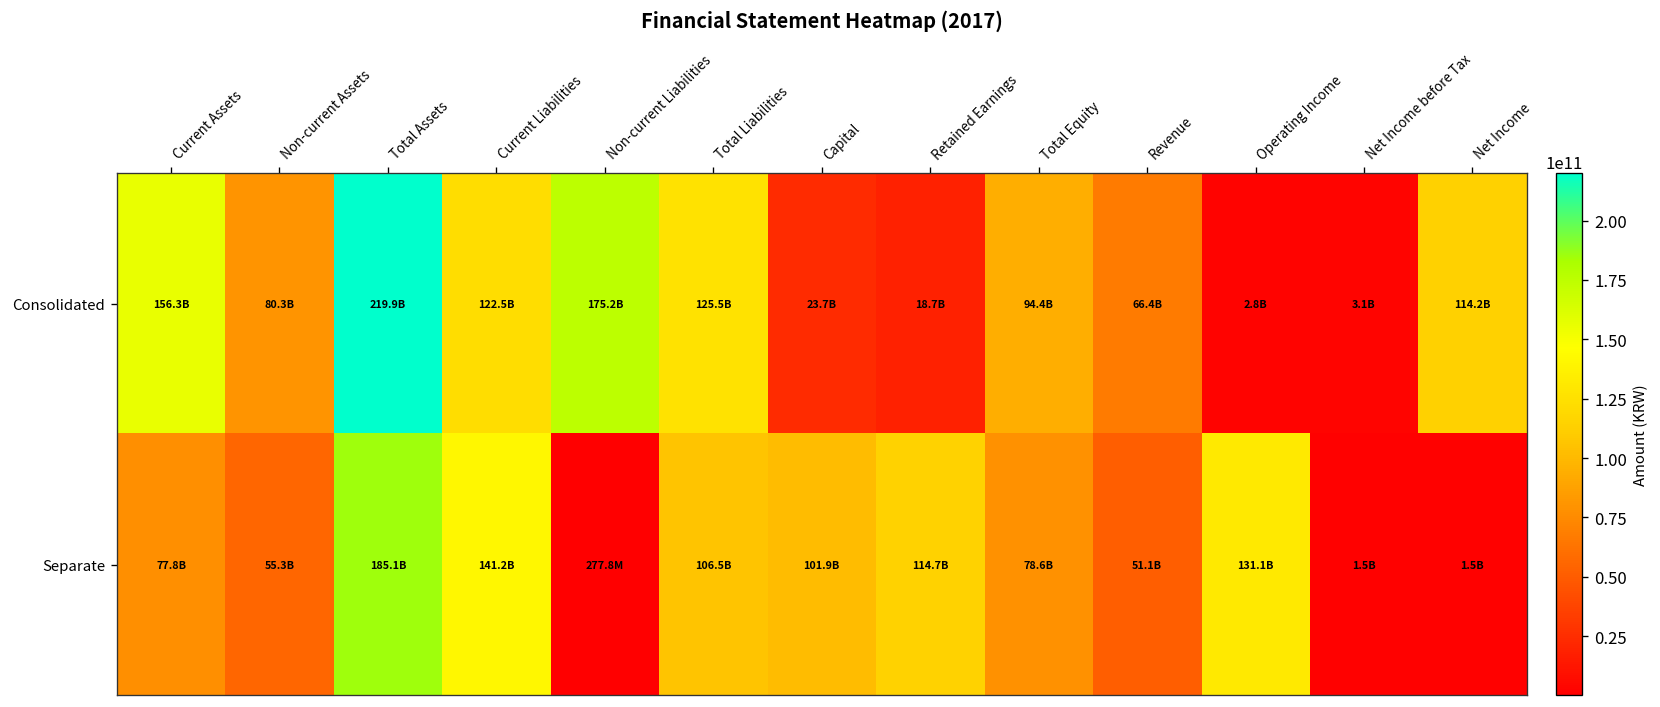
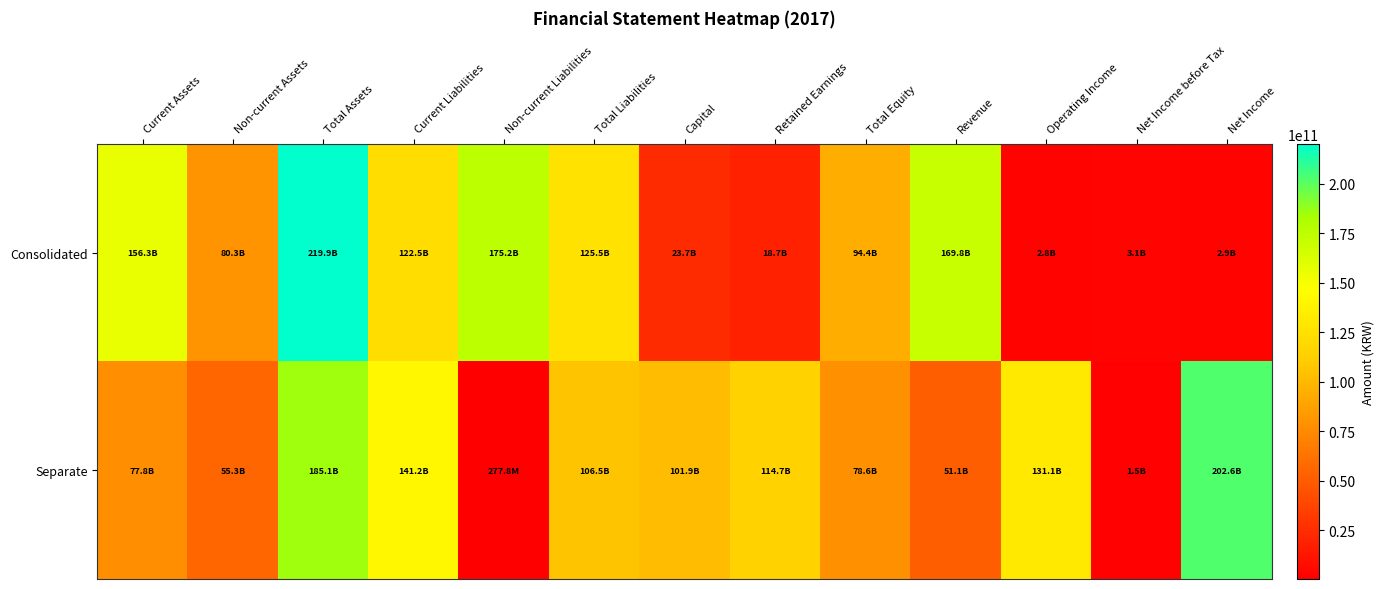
Consolidated, Revenue: 66.4B -> 169.8B
Consolidated, Net Income: 114.2B -> 2.9B
Separate, Net Income: 1.5B -> 202.6B
